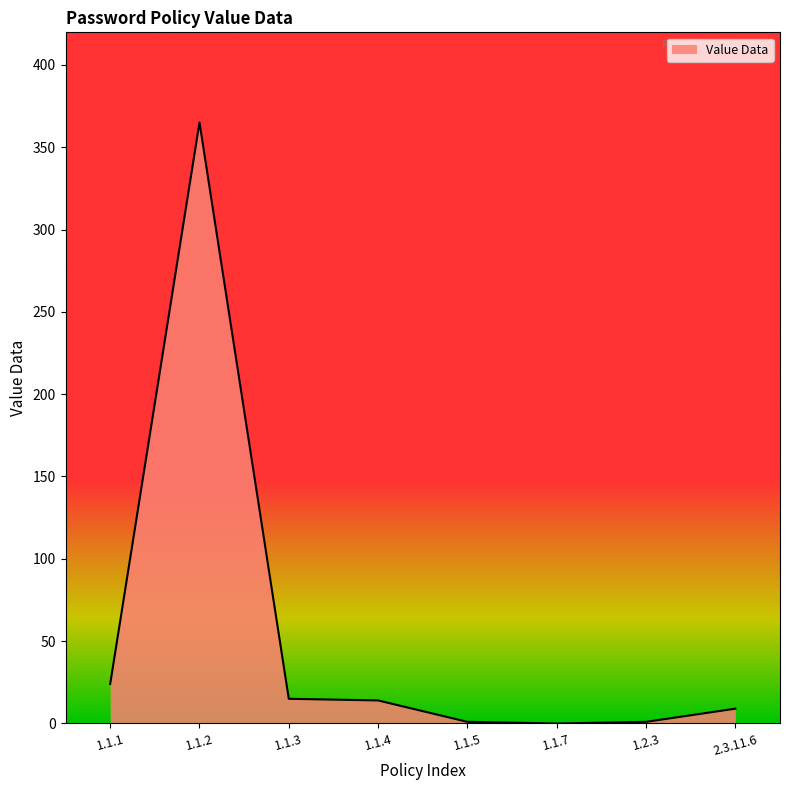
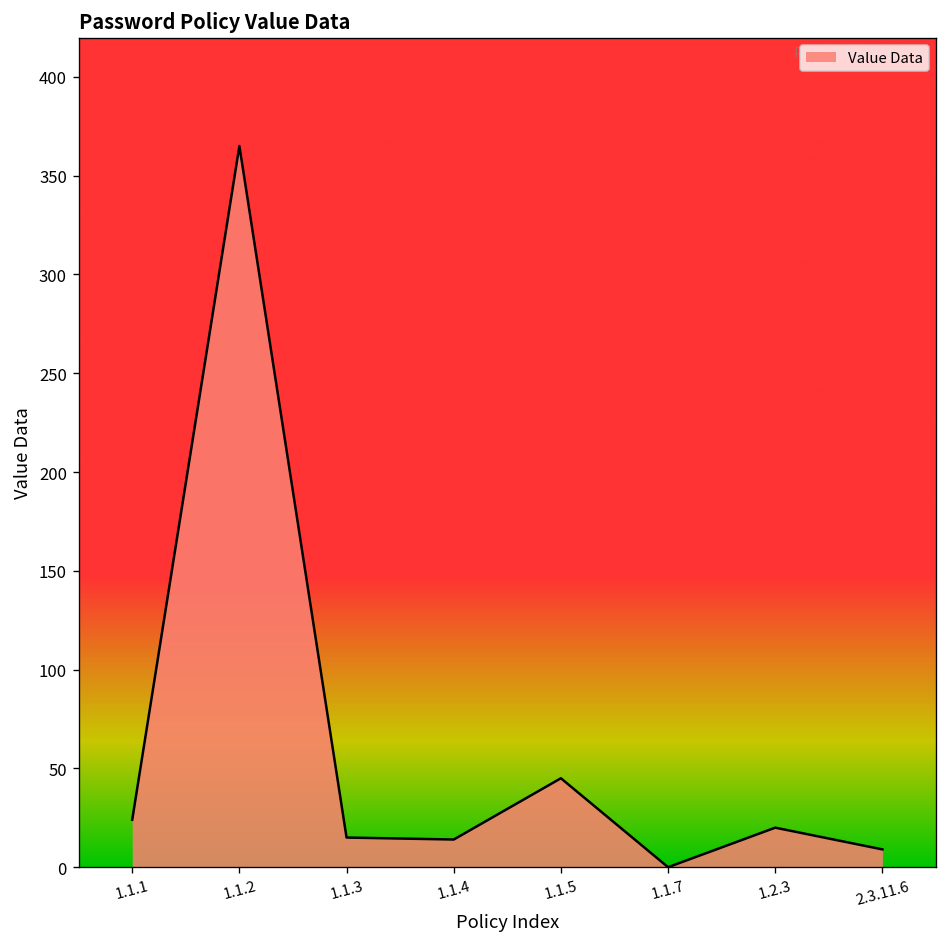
1.1.5: 1 -> 45
1.2.3: 1 -> 20
